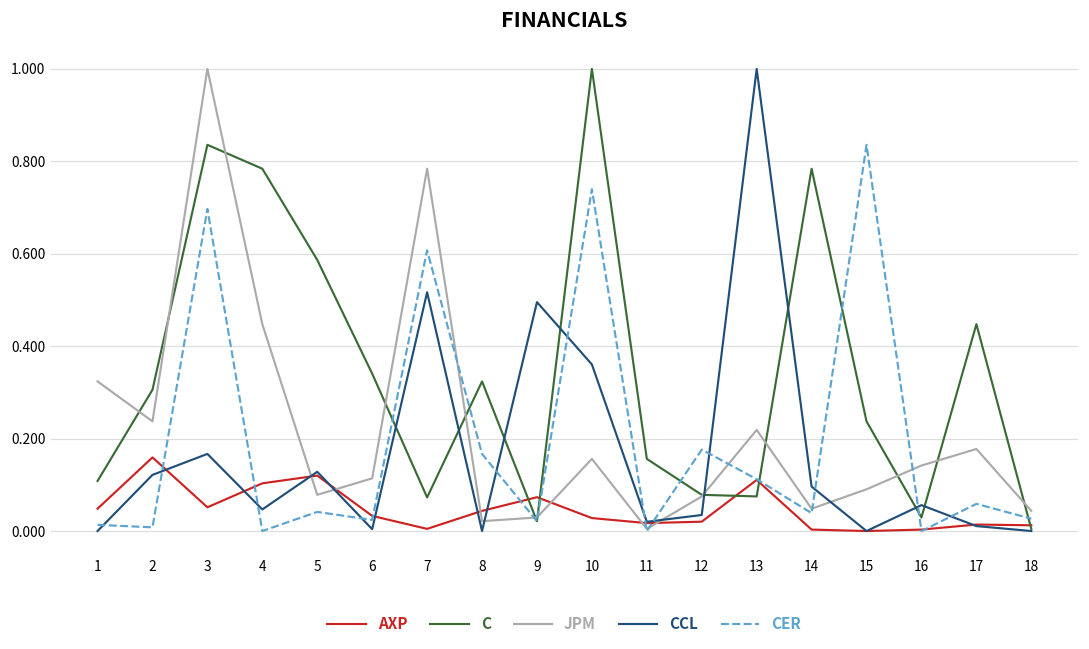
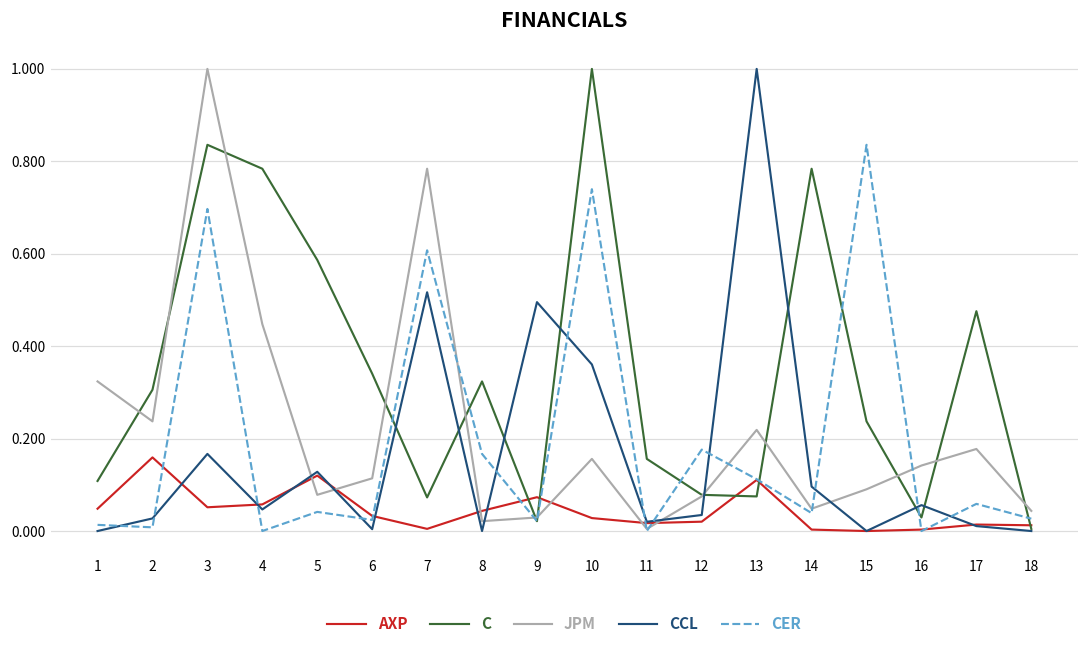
CCL, 2: 0.12 -> 0.03
AXP, 4: 0.10 -> 0.06
C, 17: 0.45 -> 0.48
